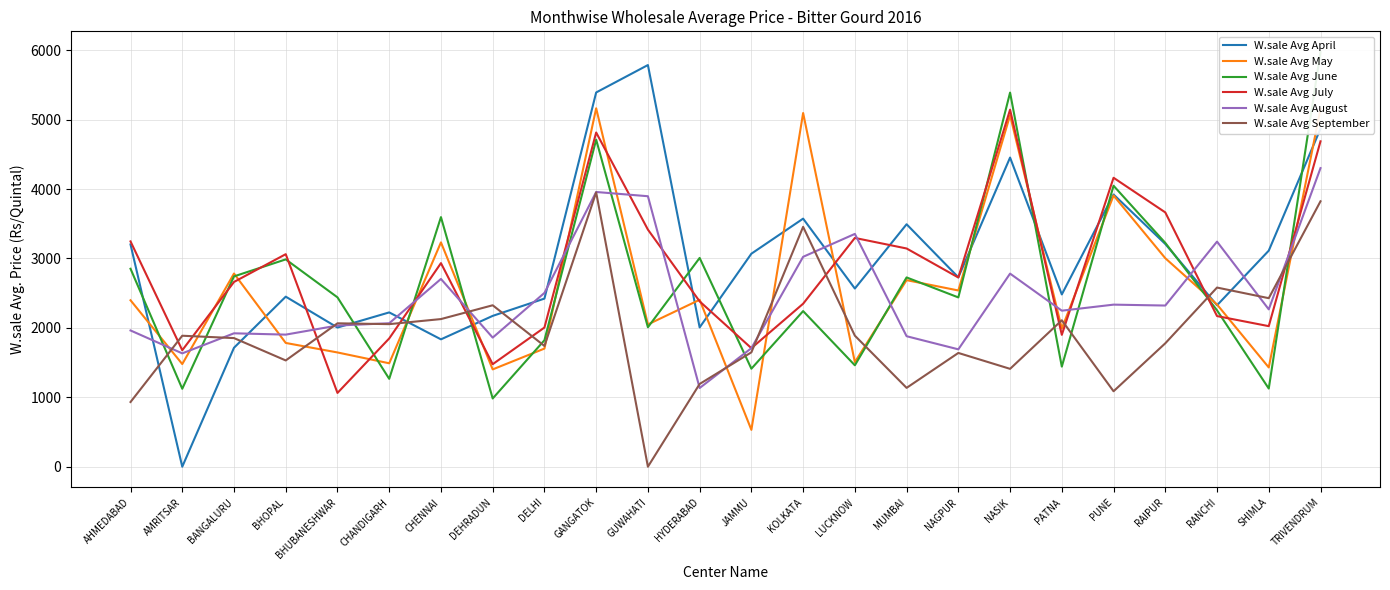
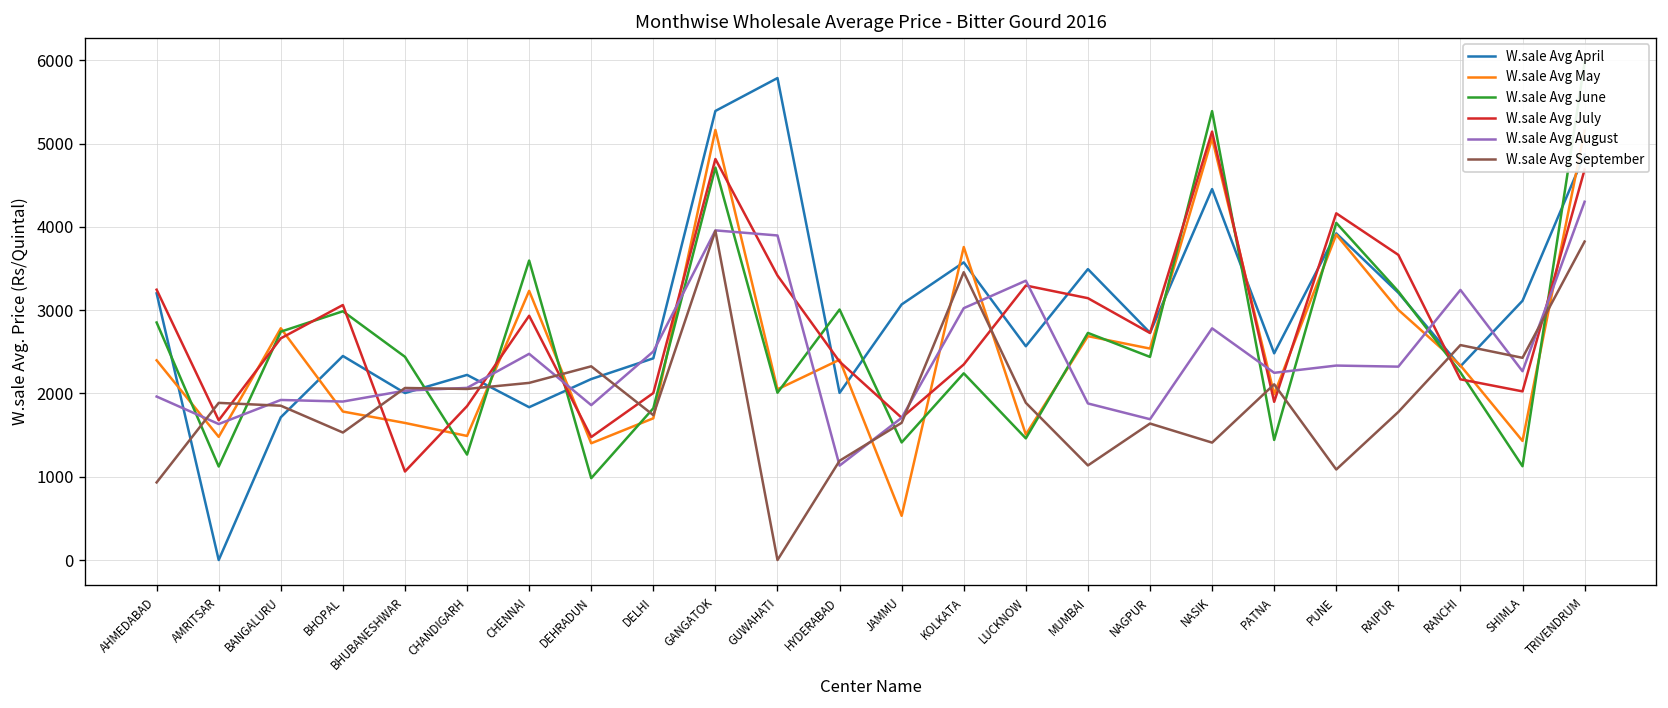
W.sale Avg August, CHENNAI: 2700 -> 2500
W.sale Avg May, KOLKATA: 5100 -> 3800
